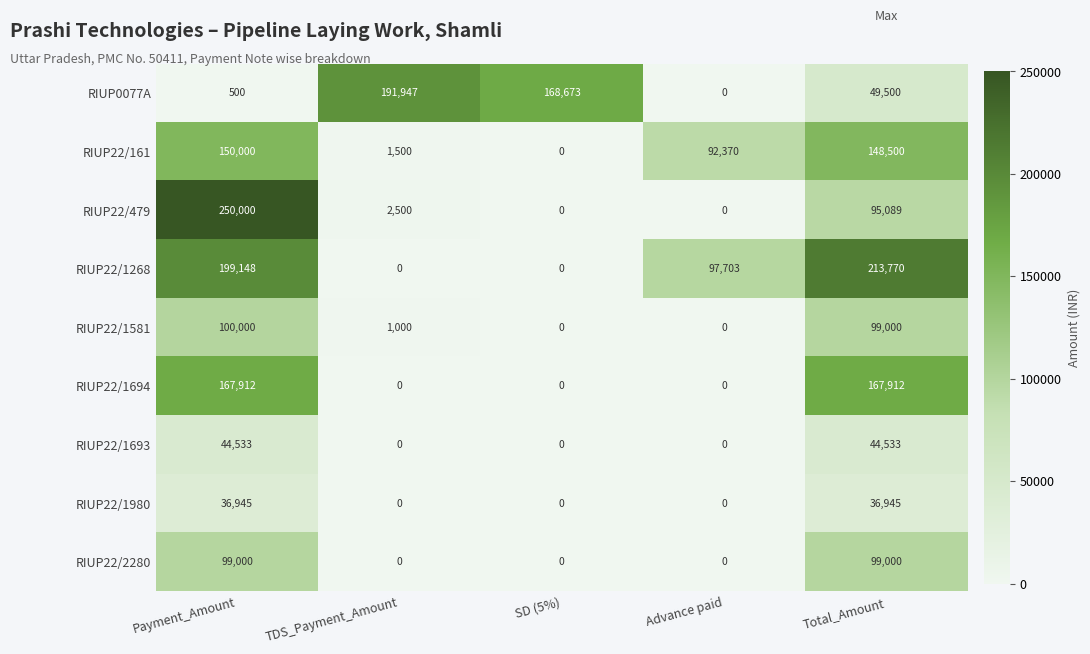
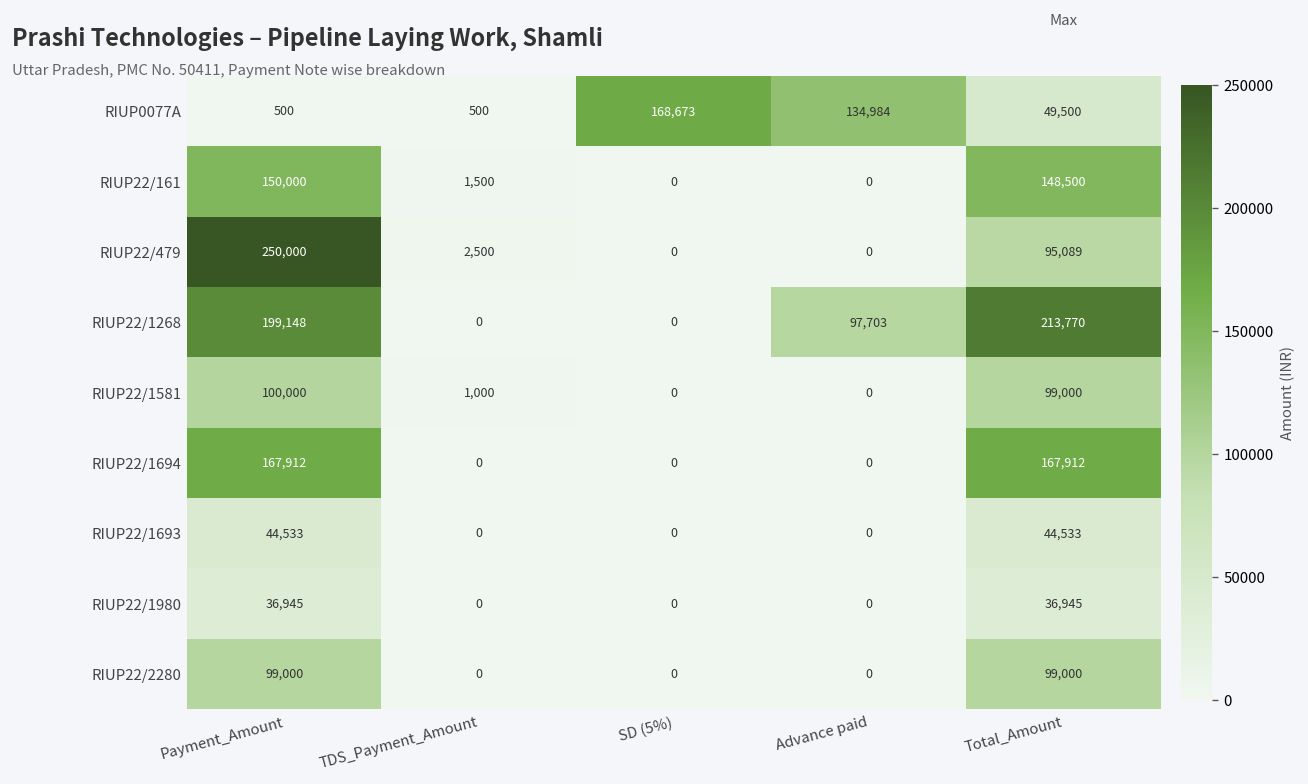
RIUP0077A, TDS_Payment_Amount: 191,947 -> 500
RIUP0077A, Advance paid: 0 -> 134,984
RIUP22/161, Advance paid: 92,370 -> 0
